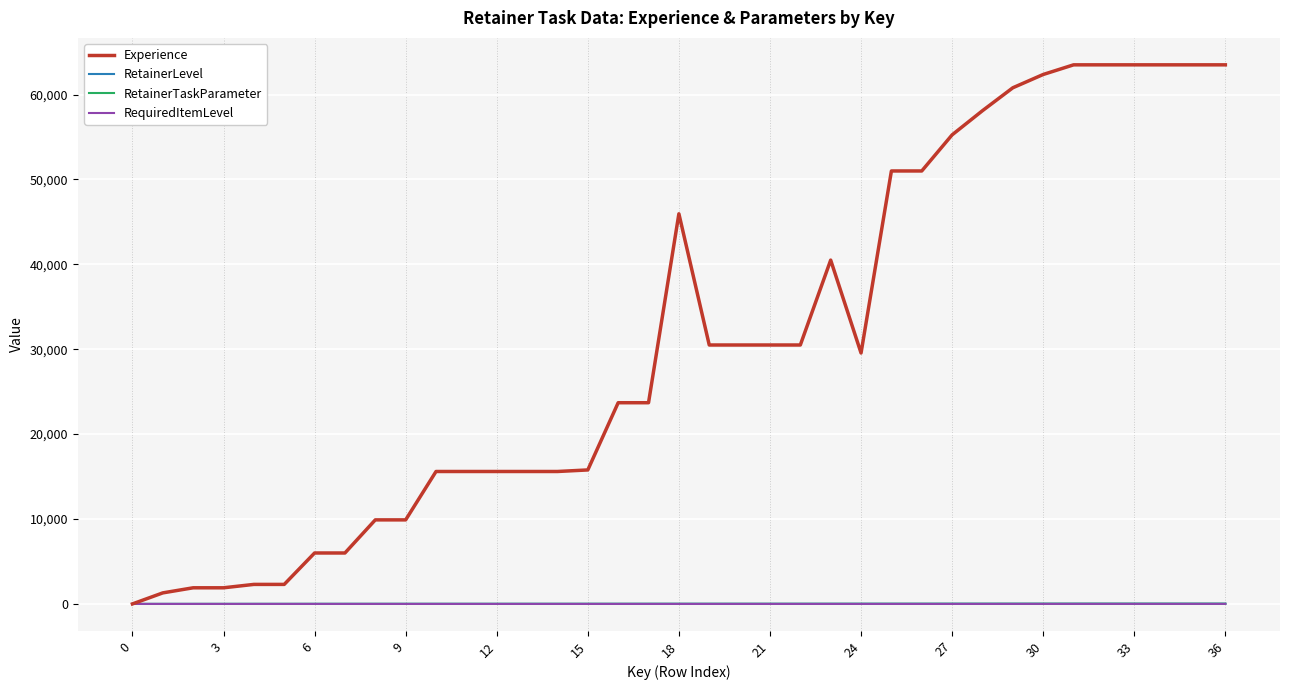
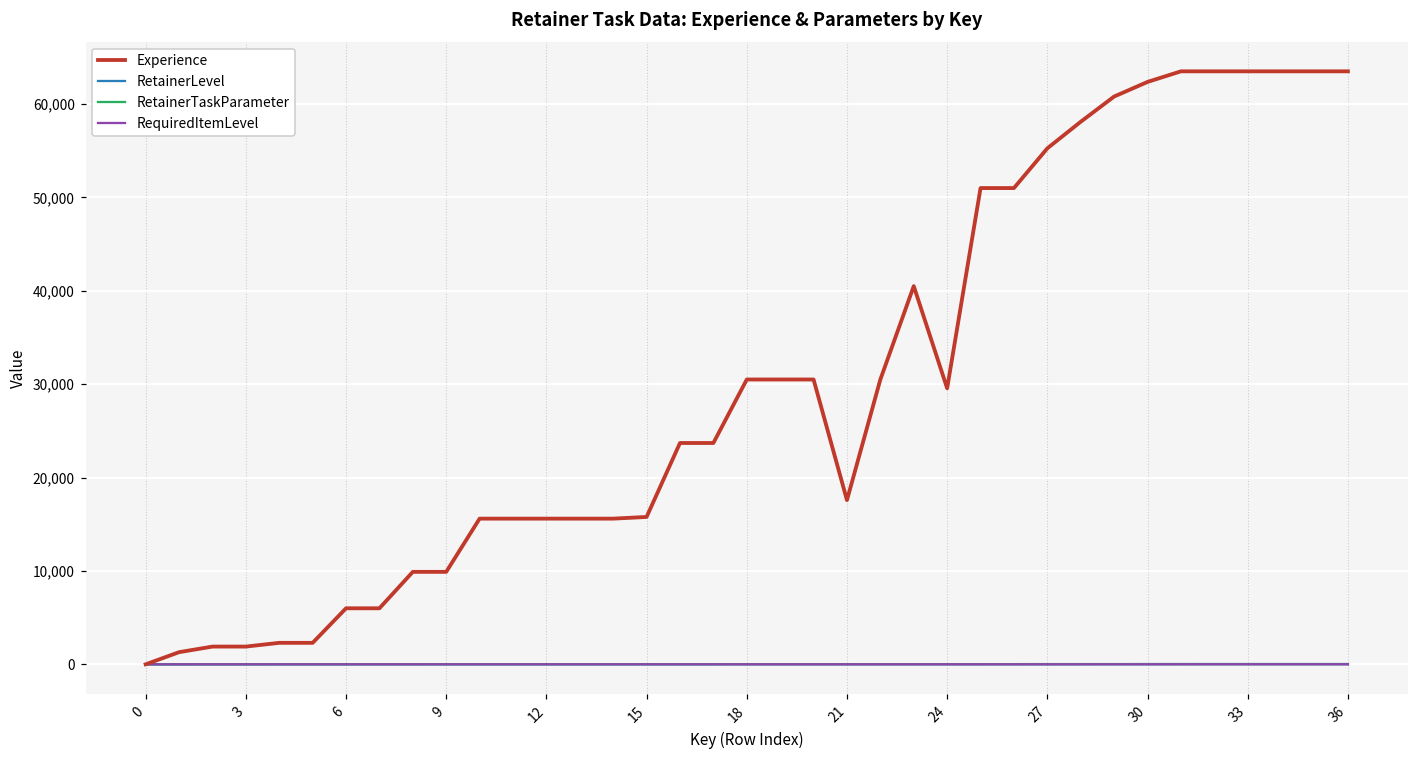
Experience, 18: 46,000 -> 31,000
Experience, 21: 31,000 -> 18,000
